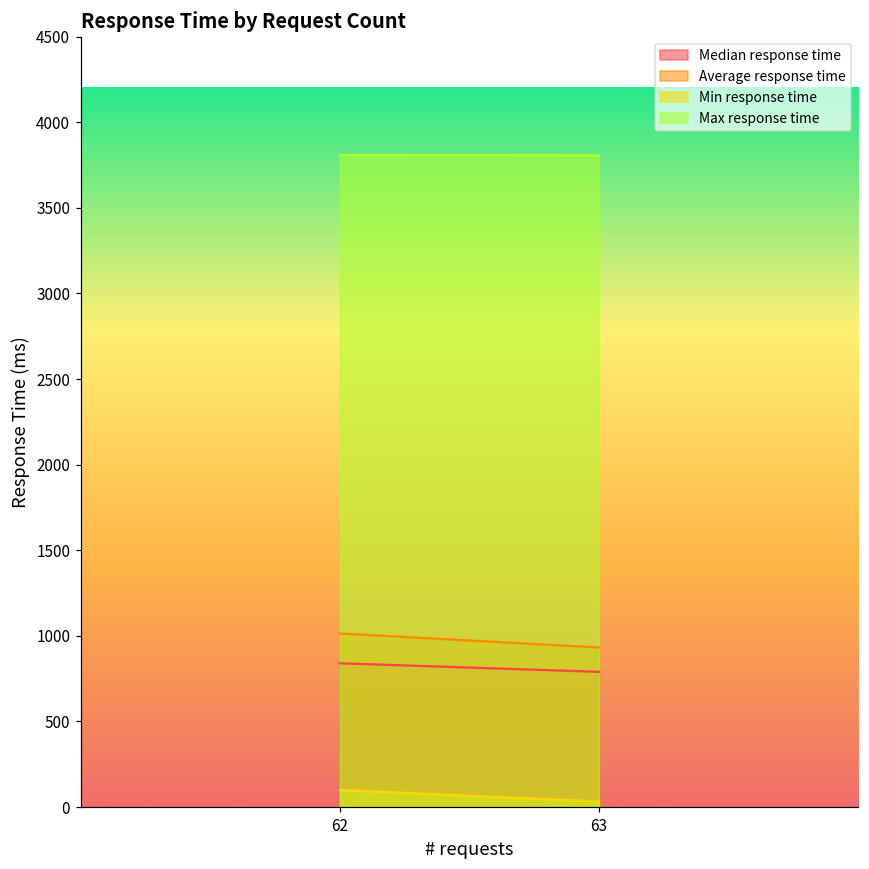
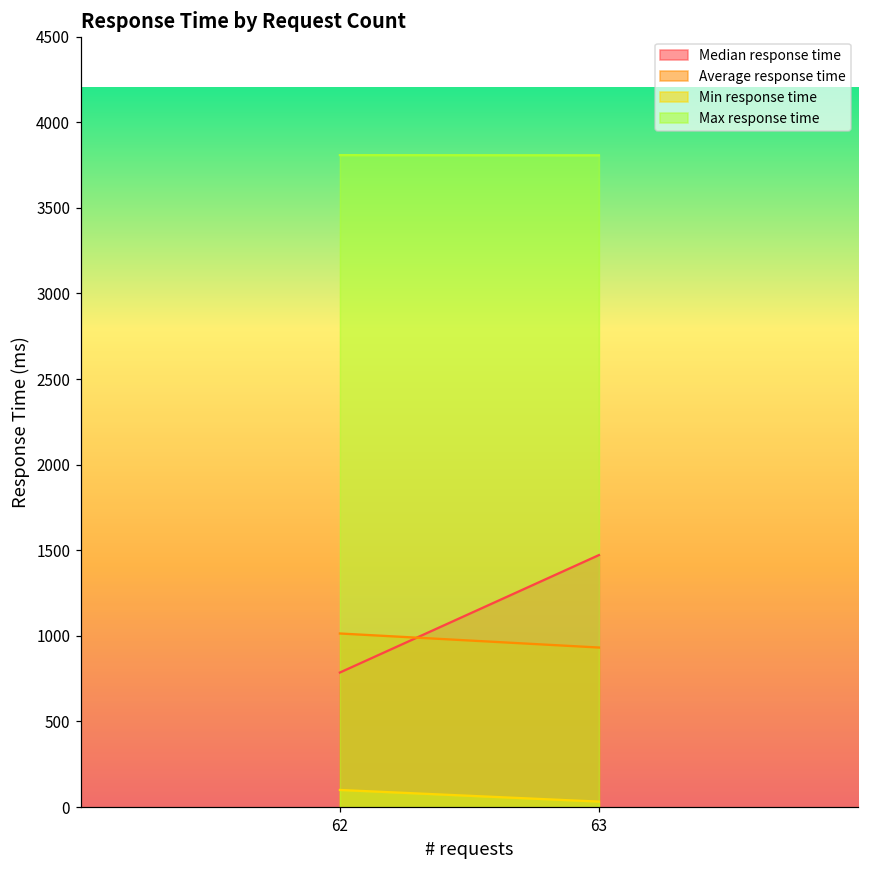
Median response time, 62: 840 -> 790
Median response time, 63: 790 -> 1470
